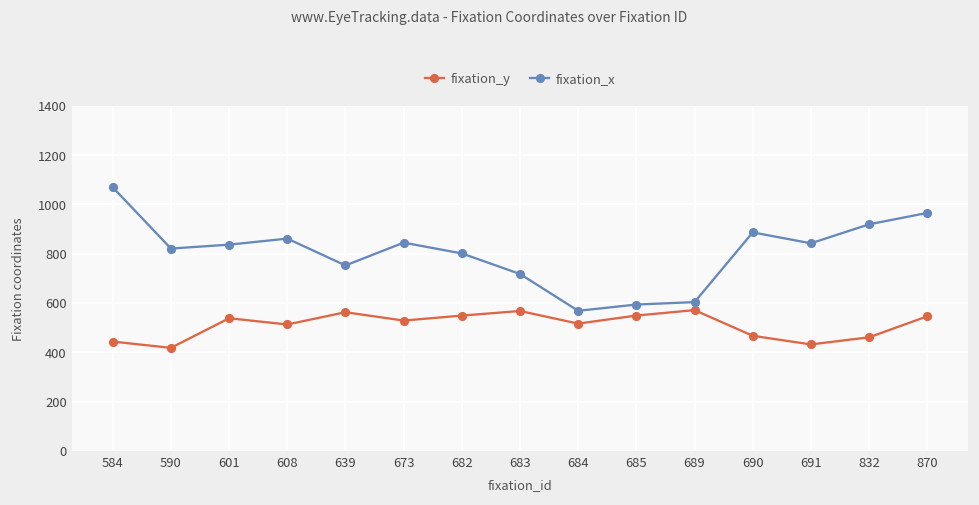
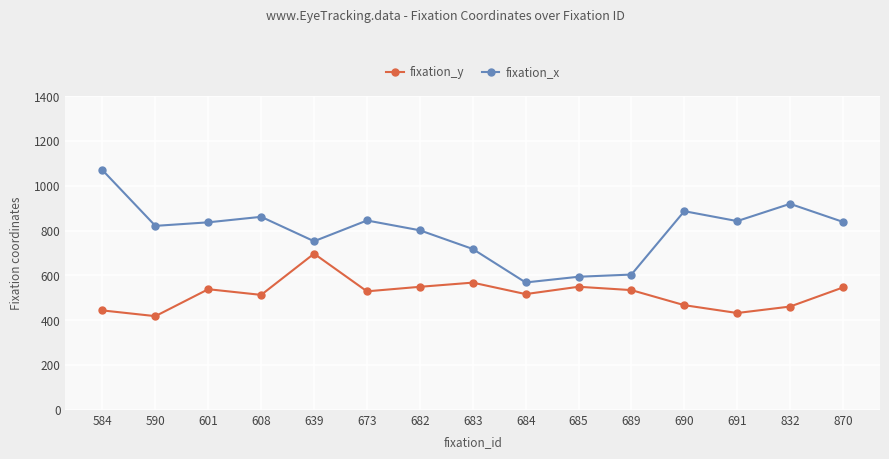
fixation_y, 639: 560 -> 700
fixation_y, 689: 570 -> 530
fixation_x, 870: 970 -> 840
